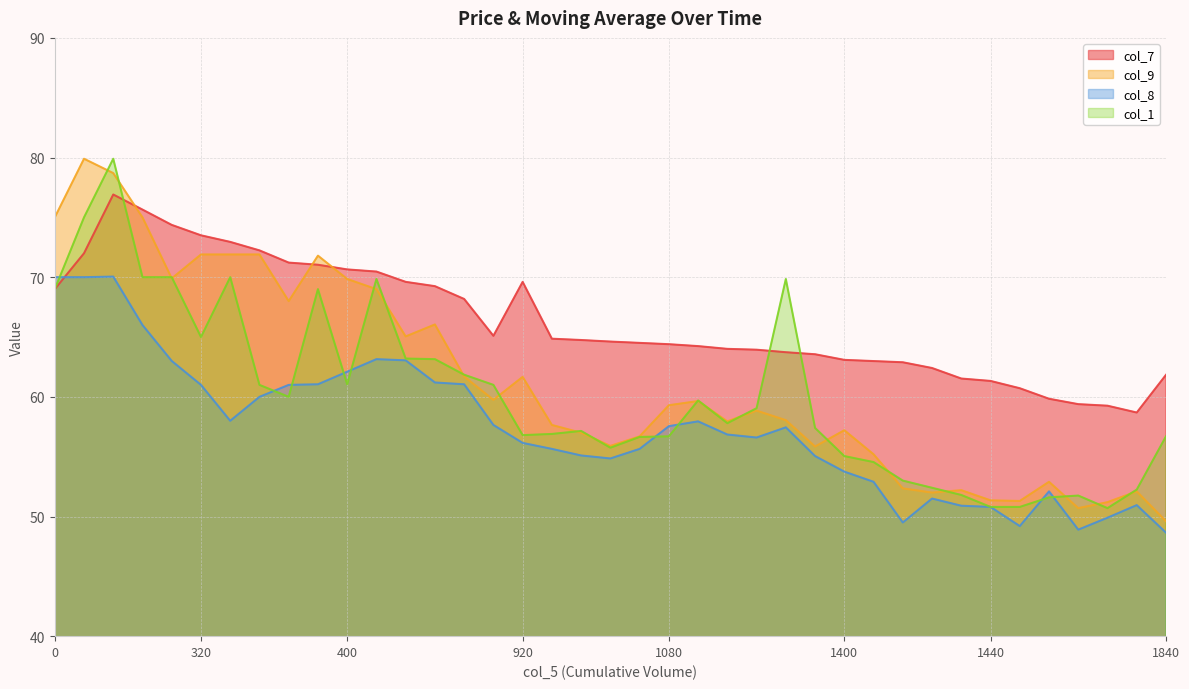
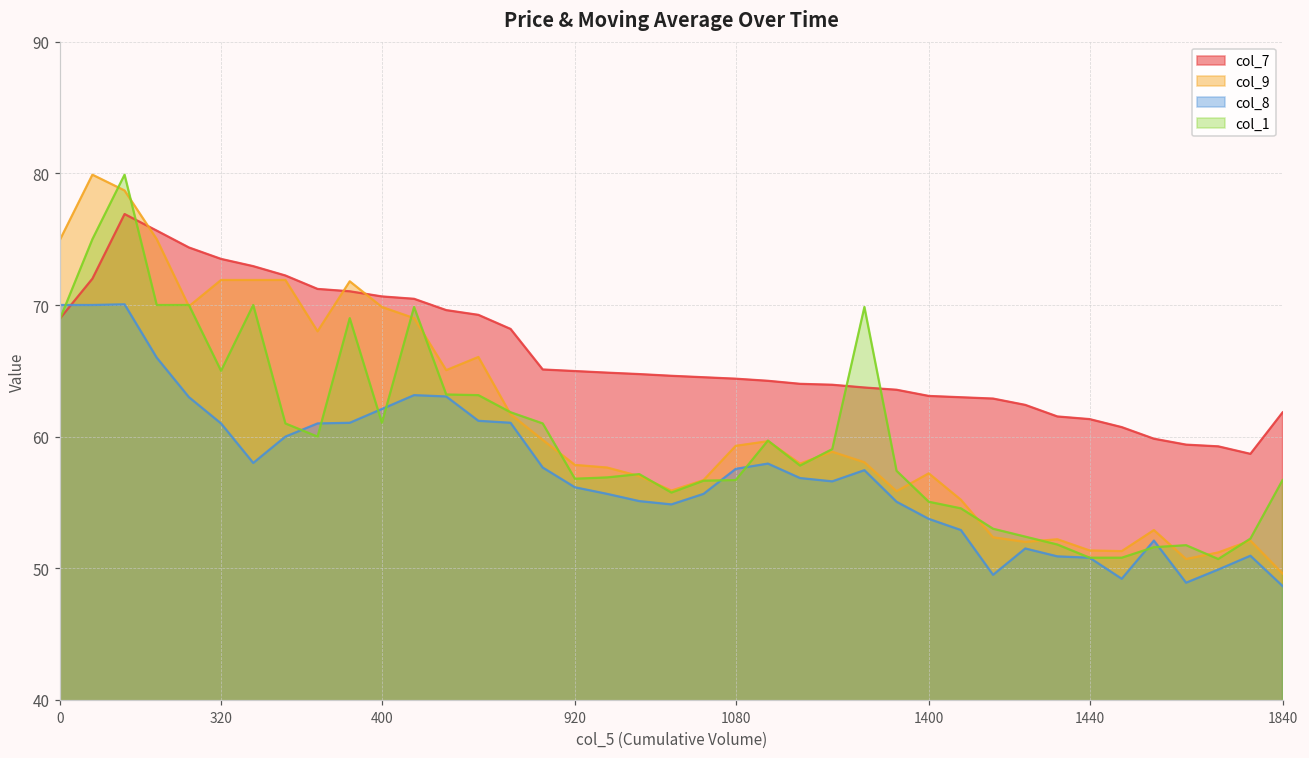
col_7, 920: 69.6 -> 65.0
col_9, 920: 61.7 -> 57.9
